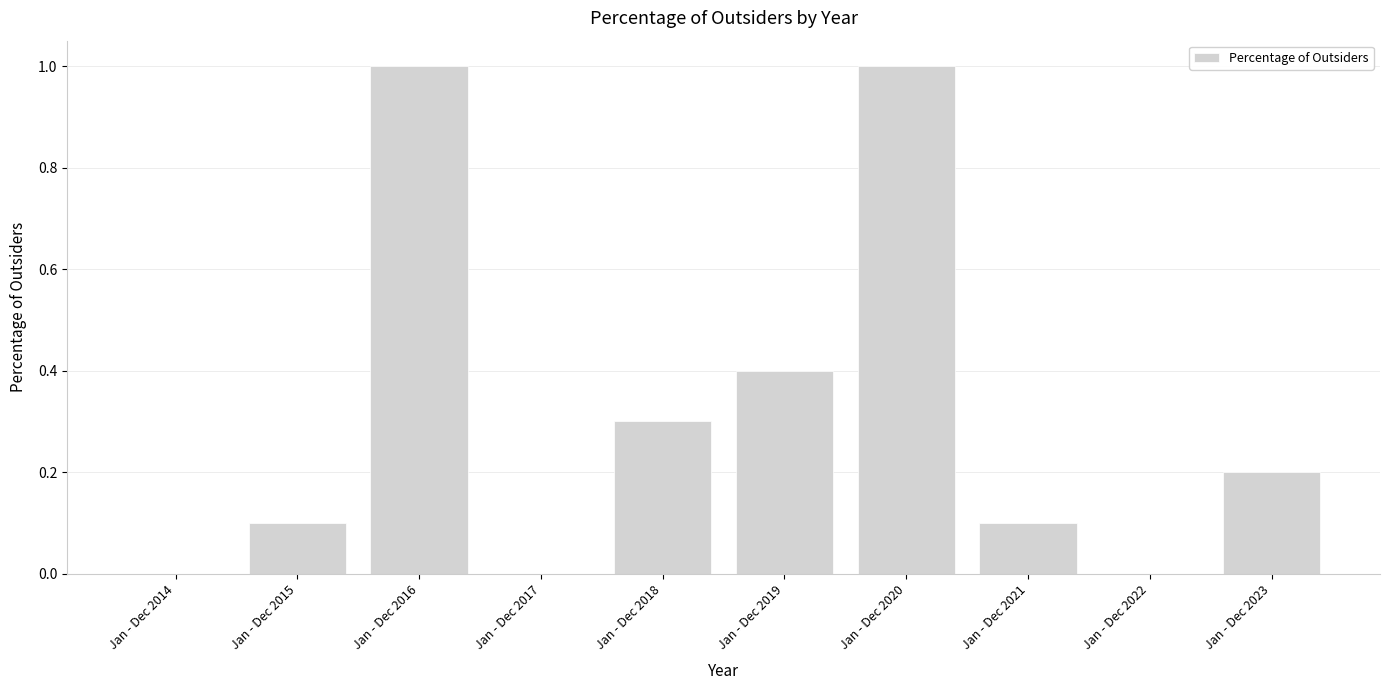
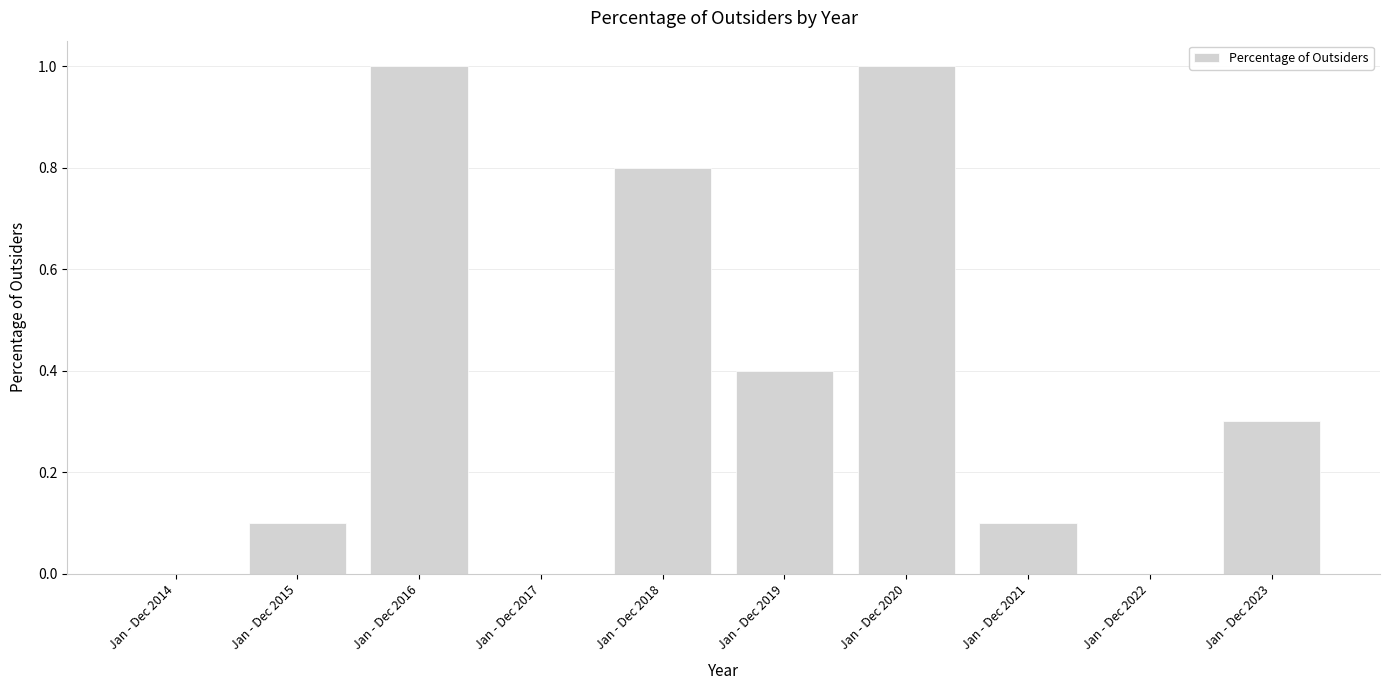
Jan - Dec 2018: 0.3 -> 0.8
Jan - Dec 2023: 0.2 -> 0.3
